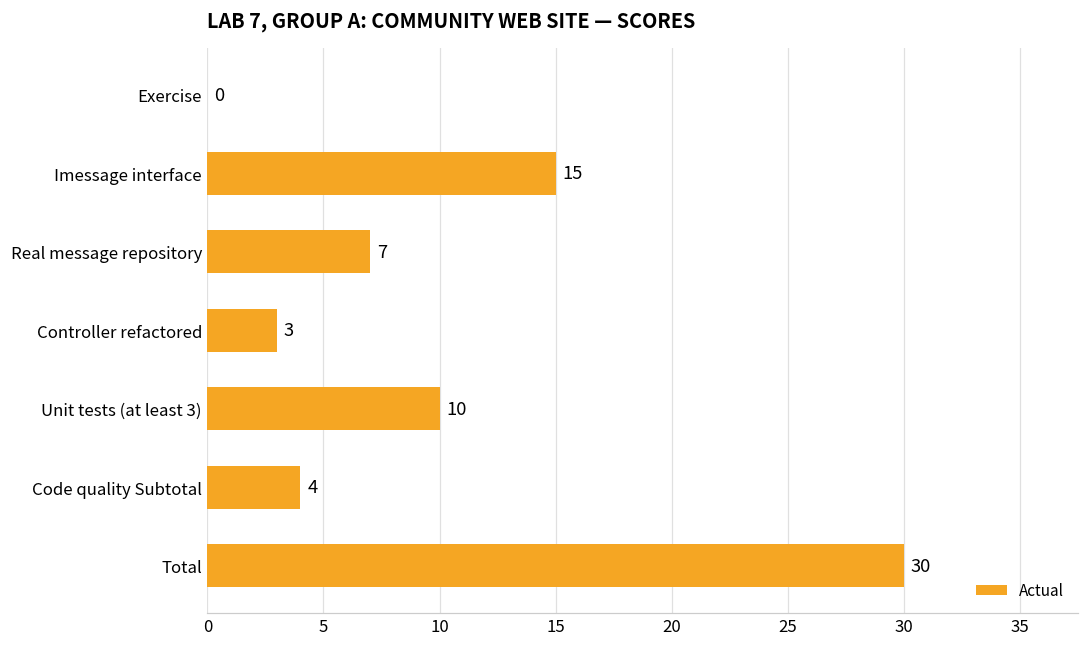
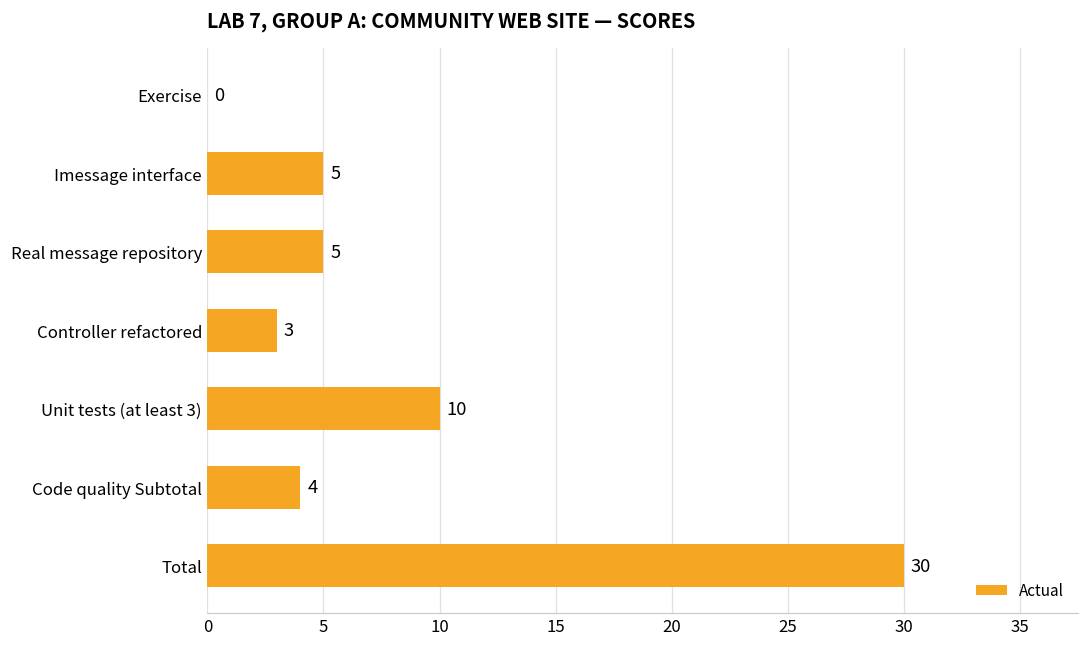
Imessage interface: 15 -> 5
Real message repository: 7 -> 5
